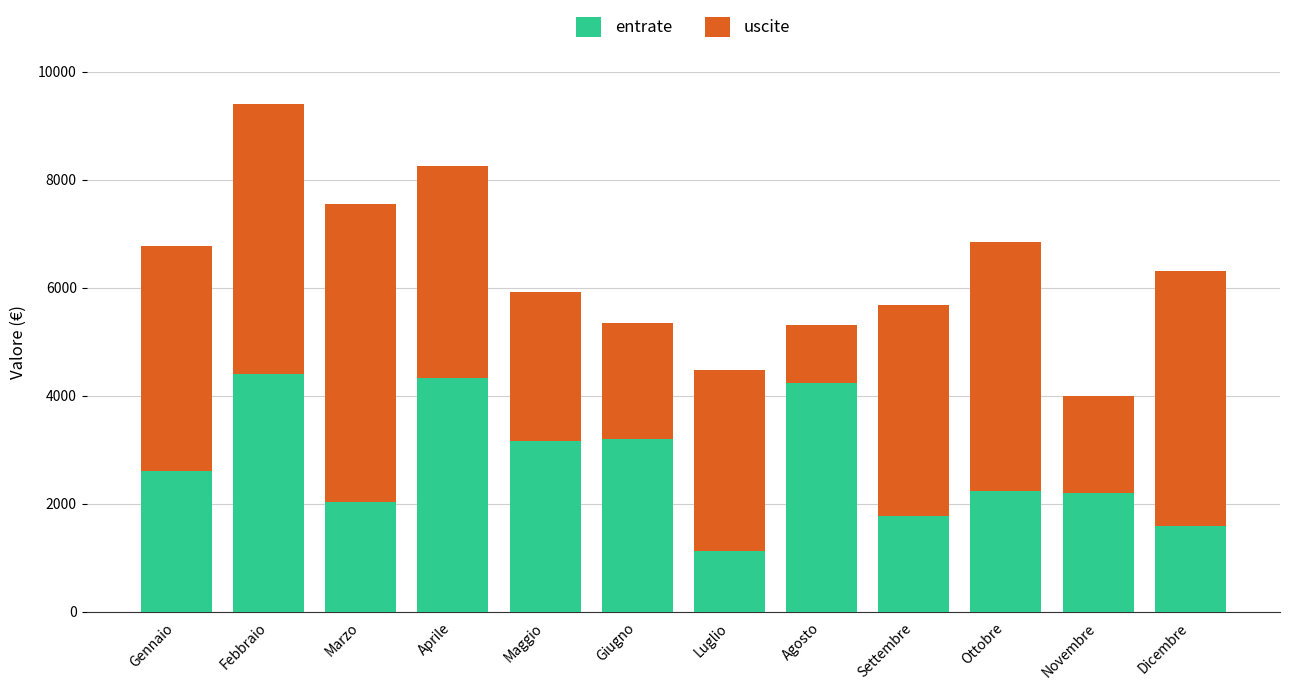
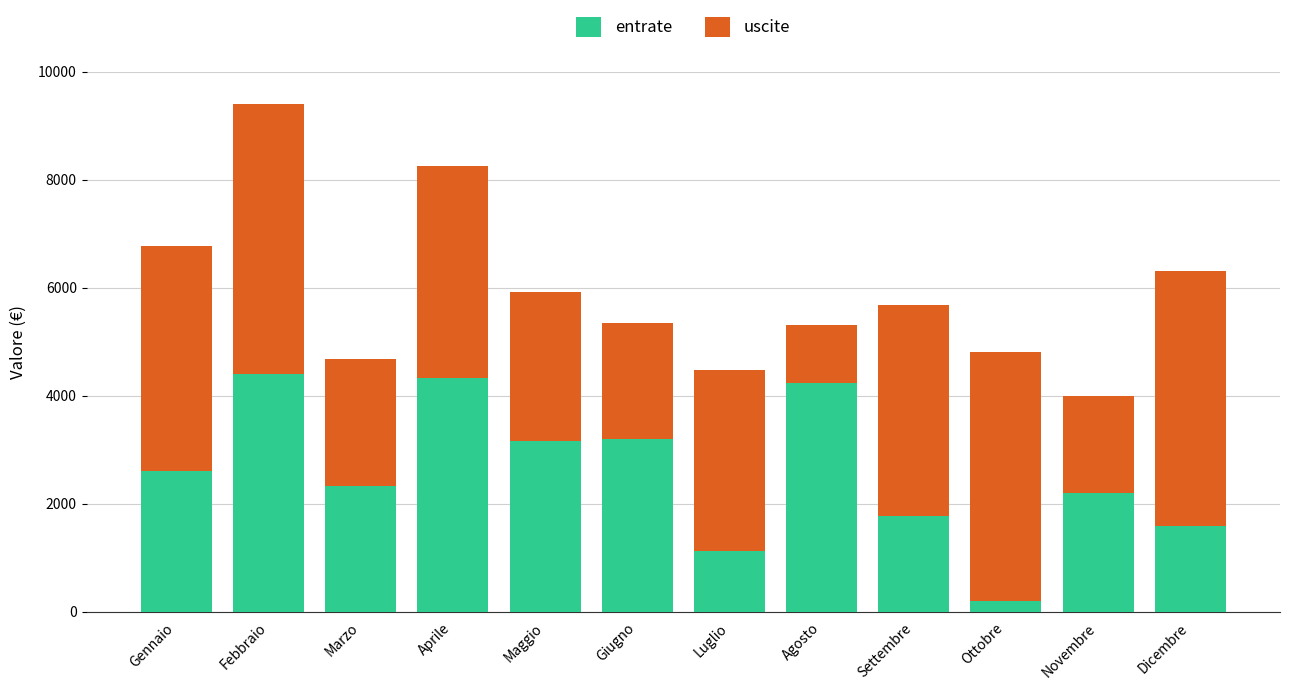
entrate, Marzo: 2000 -> 2300
uscite, Marzo: 5500 -> 2300
entrate, Ottobre: 2200 -> 200
